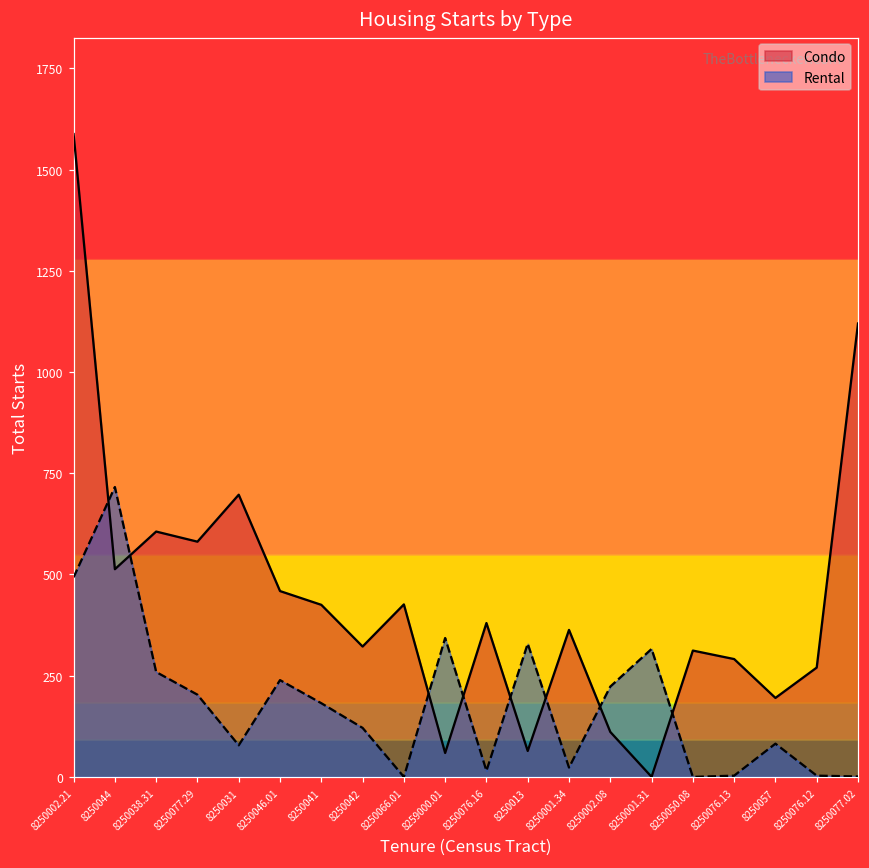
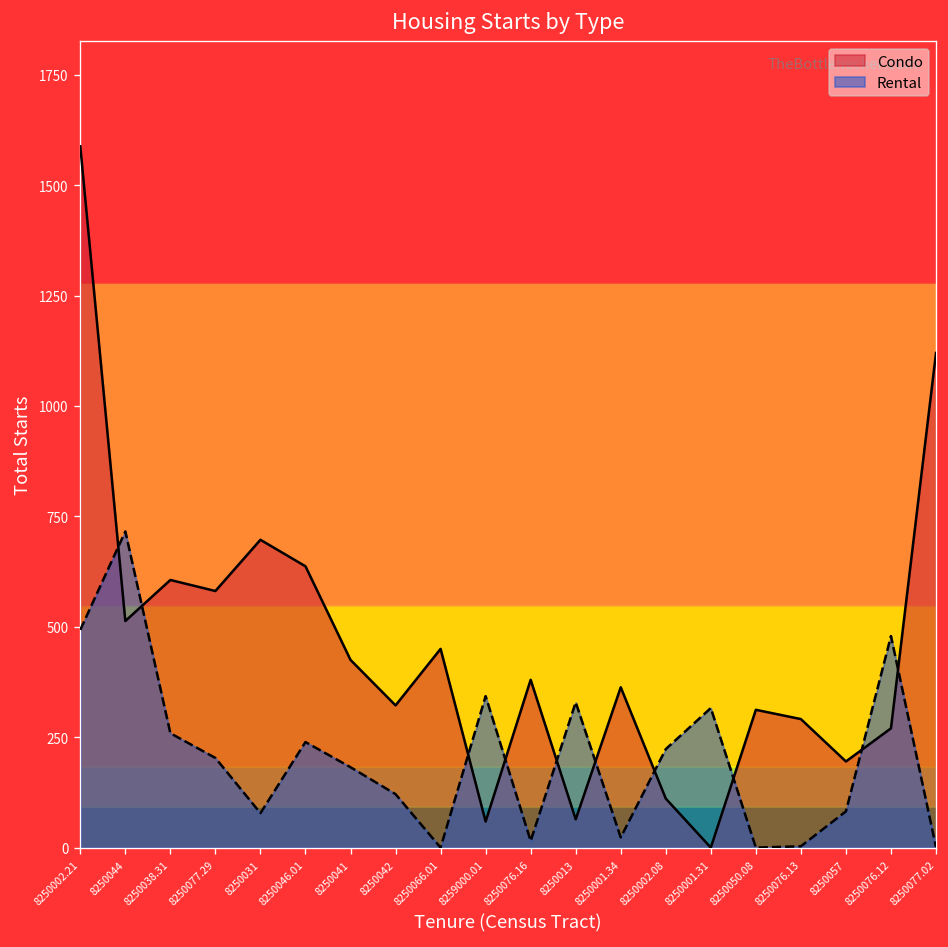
Condo, 8250046.01: 460 -> 640
Condo, 8250066.01: 430 -> 450
Rental, 8250076.12: 0 -> 480
